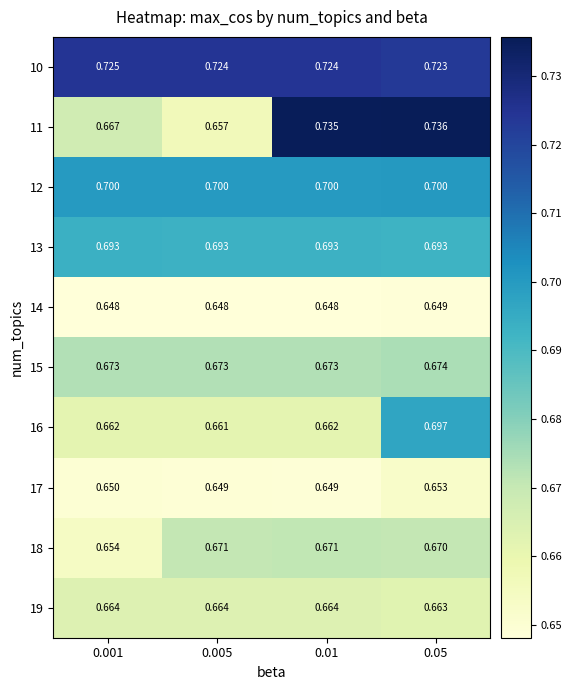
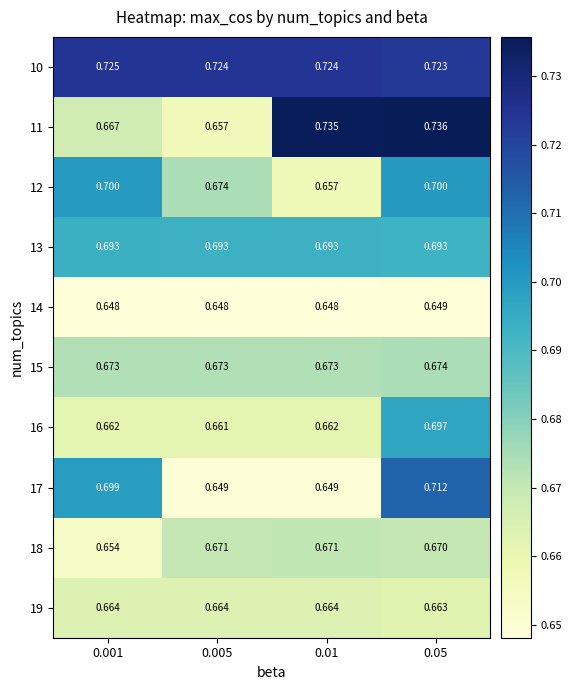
12, 0.005: 0.700 -> 0.674
12, 0.01: 0.700 -> 0.657
17, 0.001: 0.650 -> 0.699
17, 0.05: 0.653 -> 0.712
